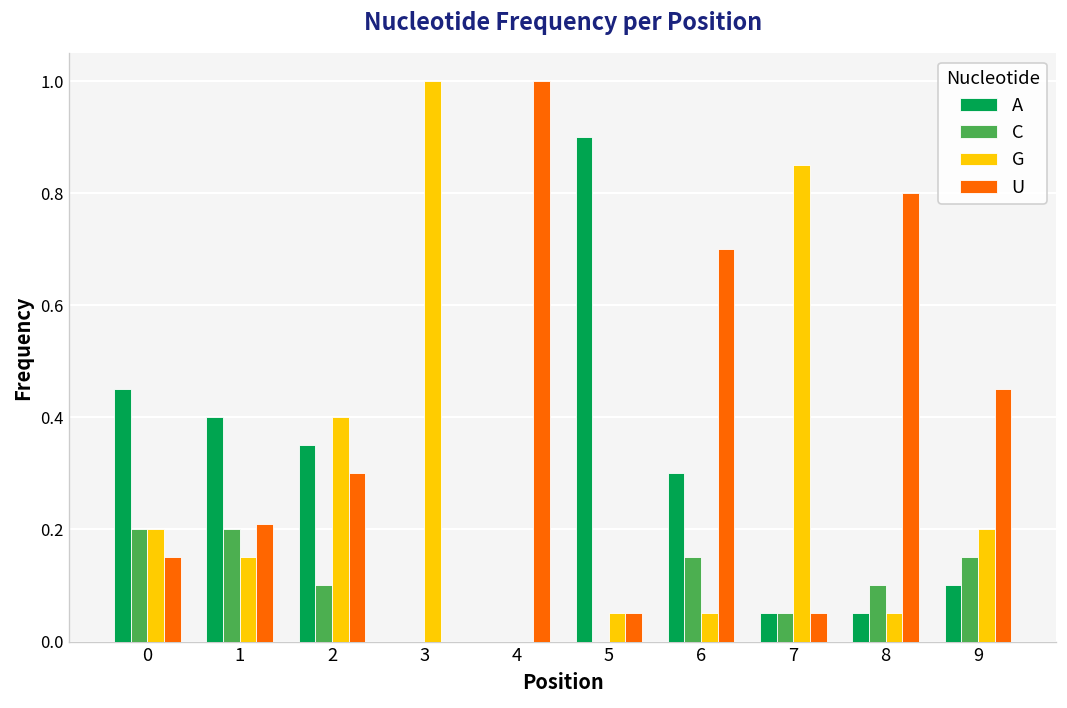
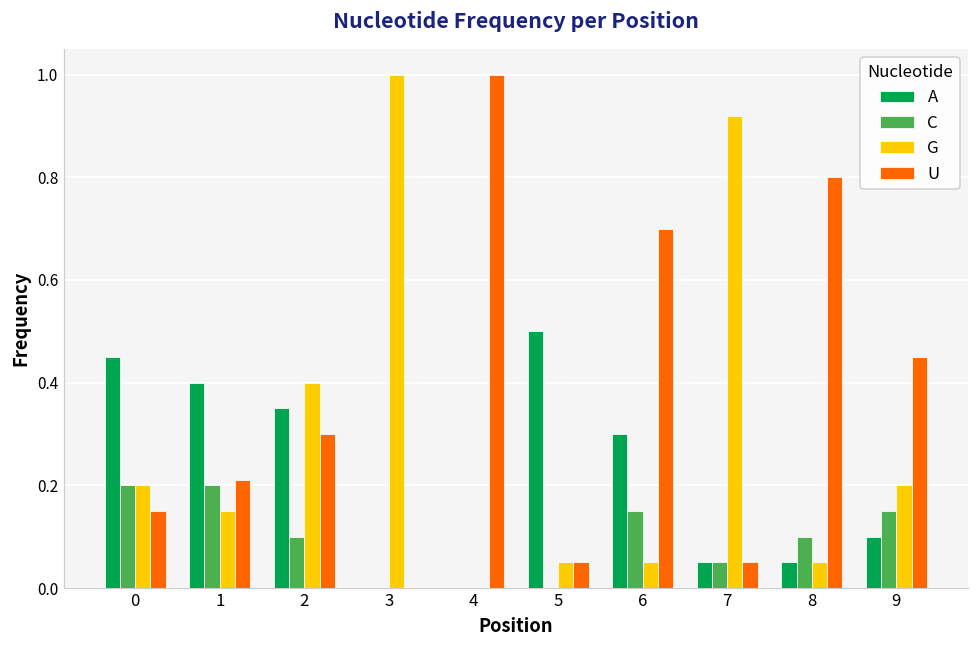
A, 5: 0.9 -> 0.5
G, 7: 0.85 -> 0.92
